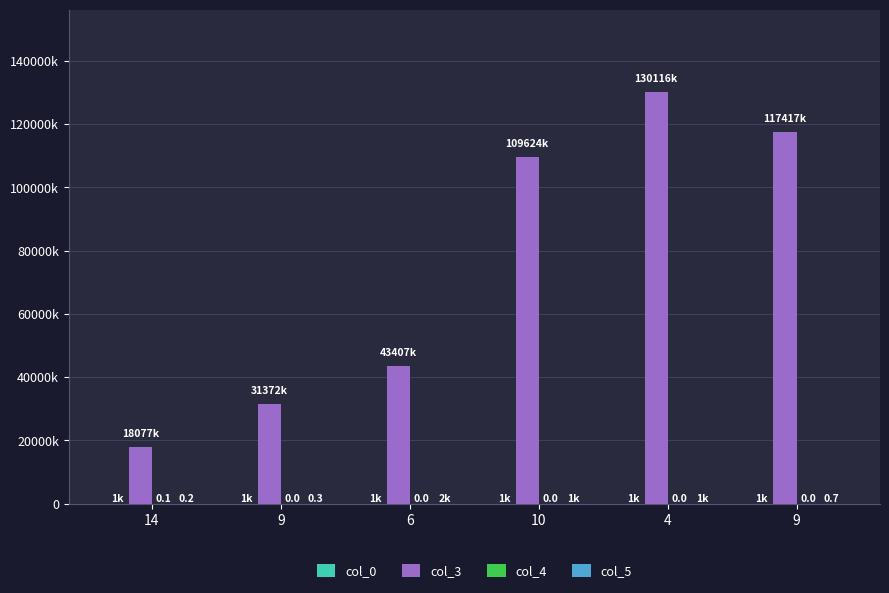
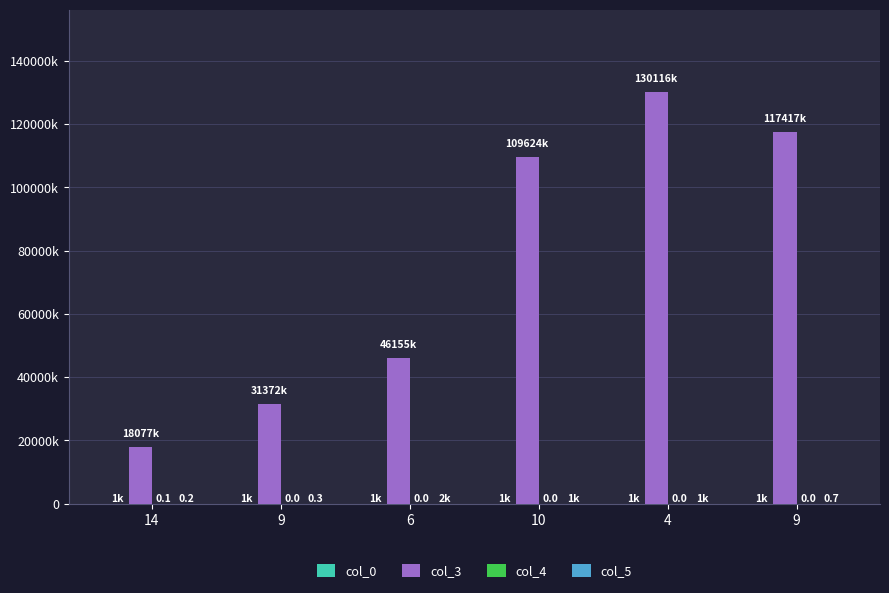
col_3, 6: 43407k -> 46155k
